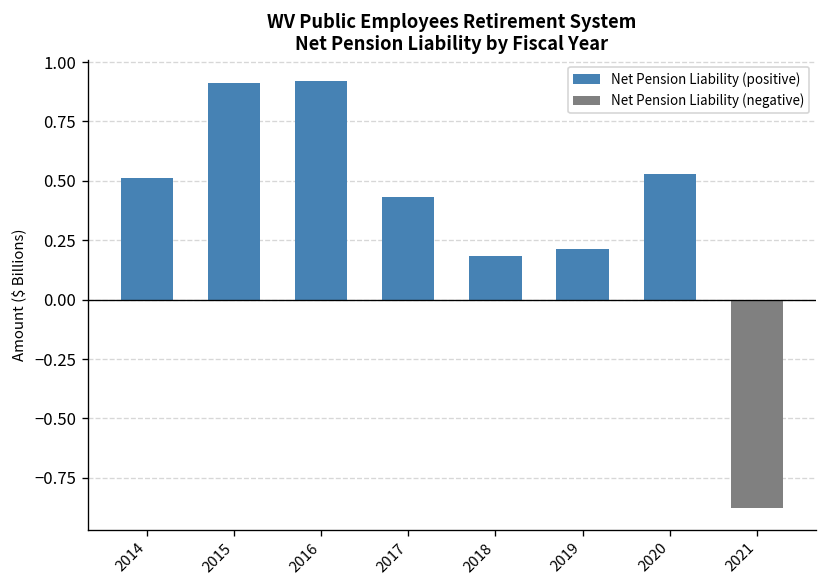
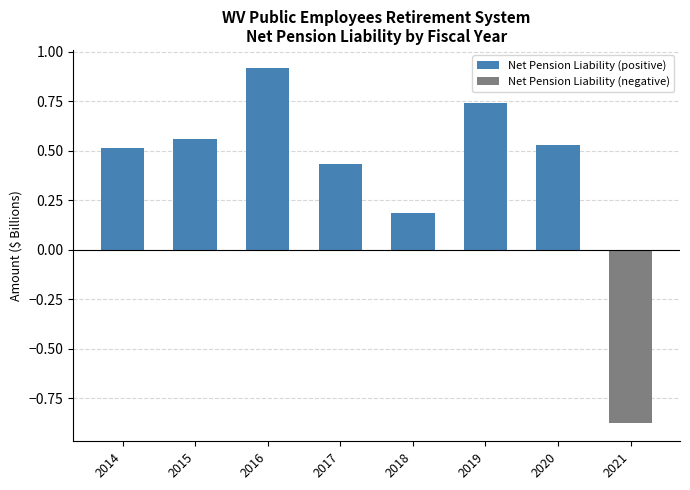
2015: 0.91 -> 0.56
2019: 0.22 -> 0.74
